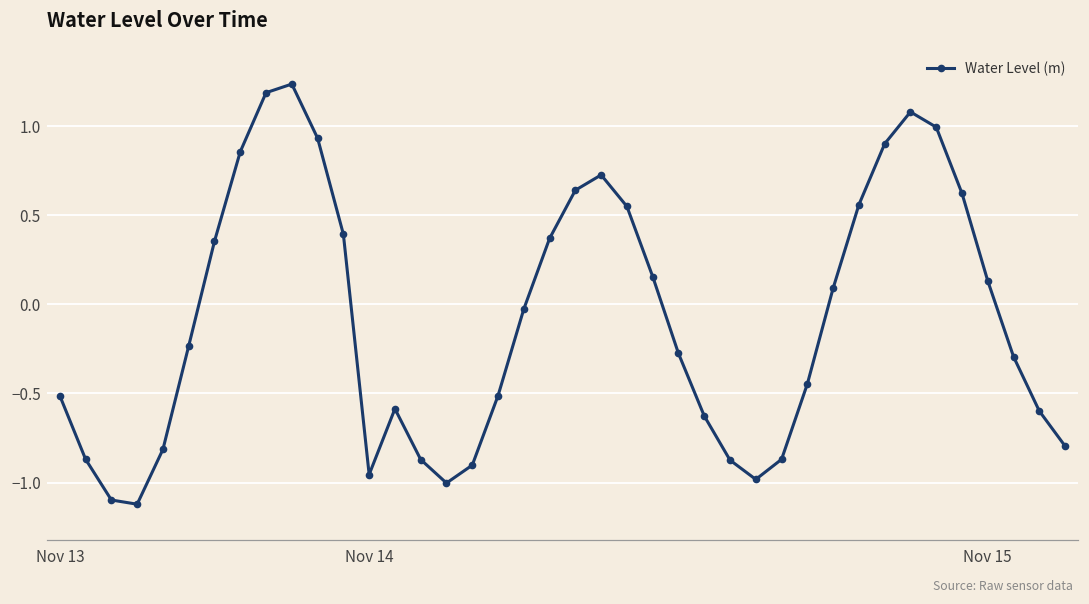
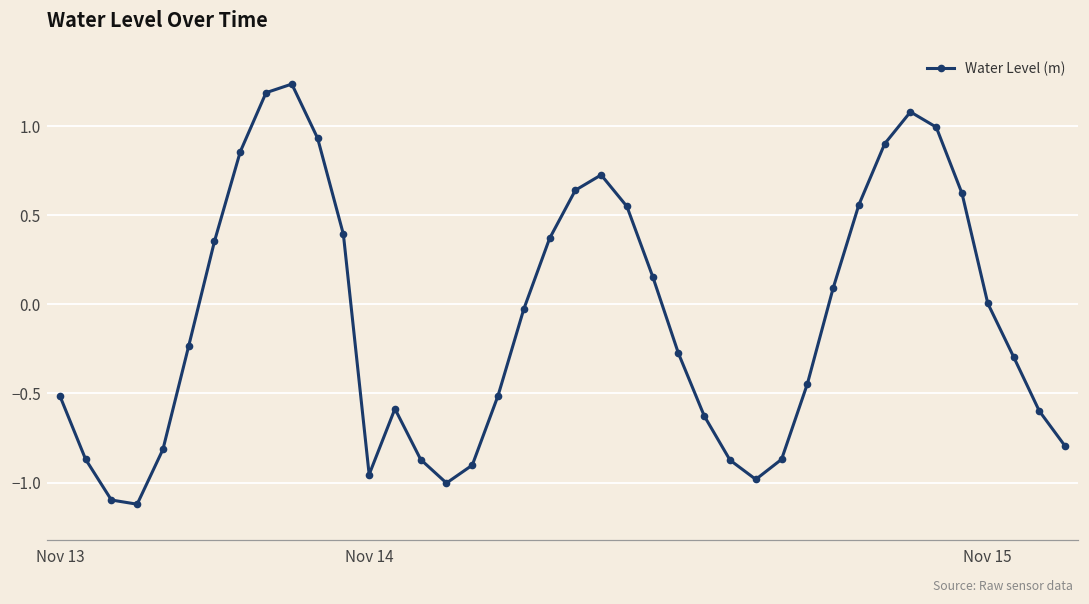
Nov 15: 0.13 -> 0.01
